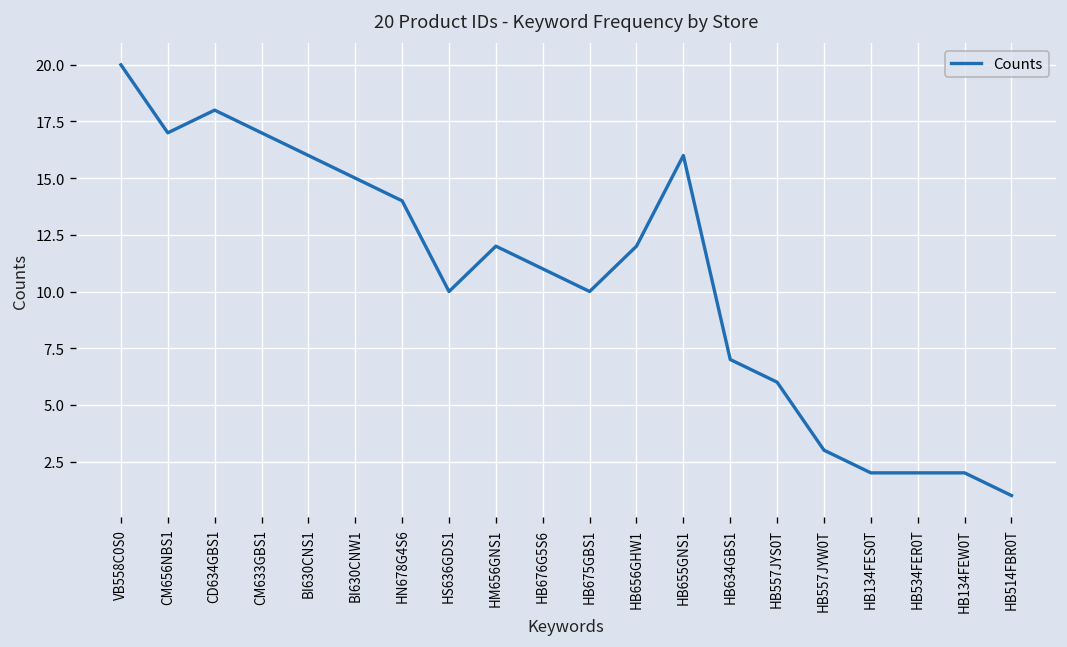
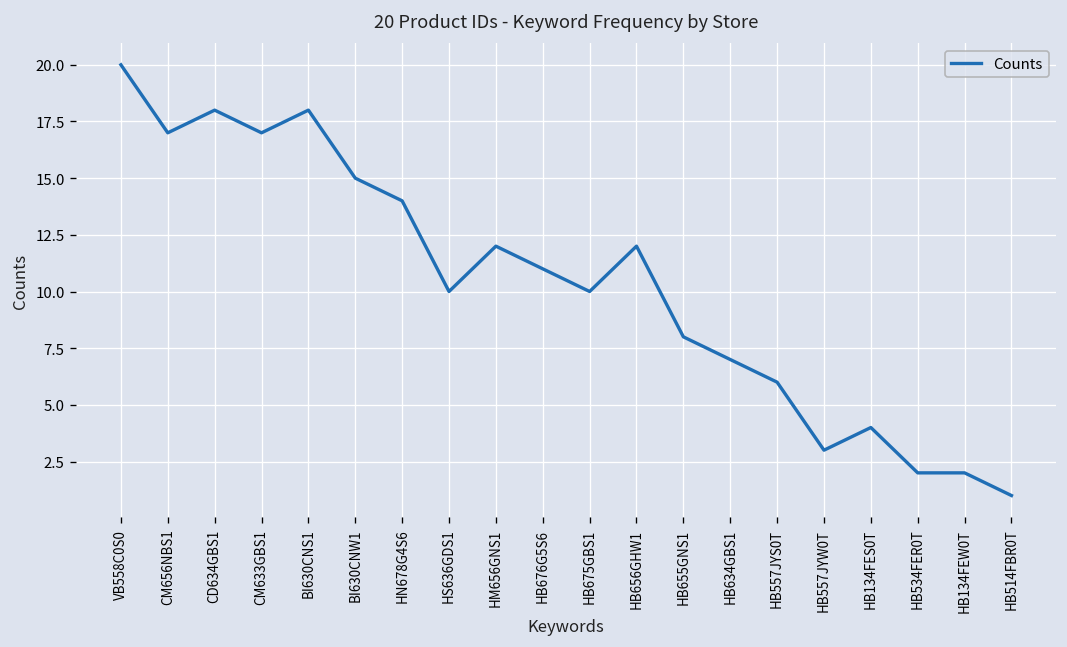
BI630CNS1: 16.0 -> 18.0
HB655GNS1: 16.0 -> 8.0
HB134FES0T: 2.0 -> 4.0
